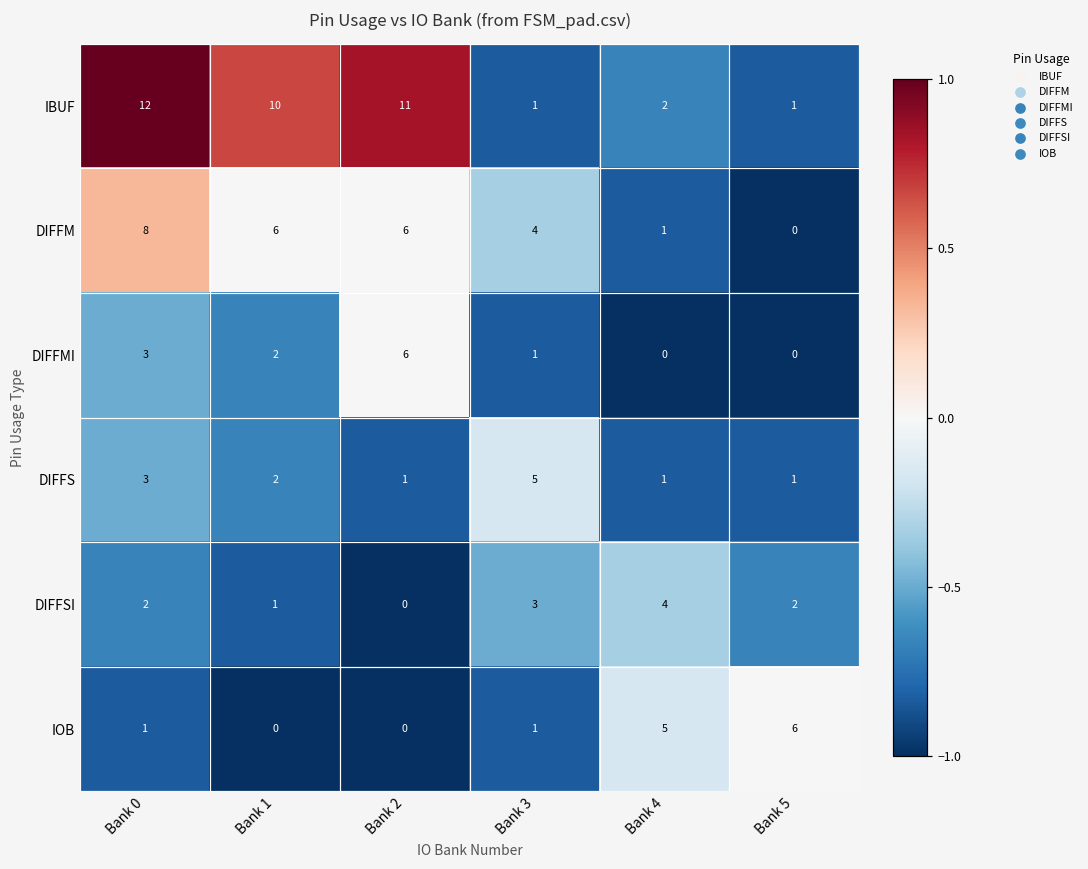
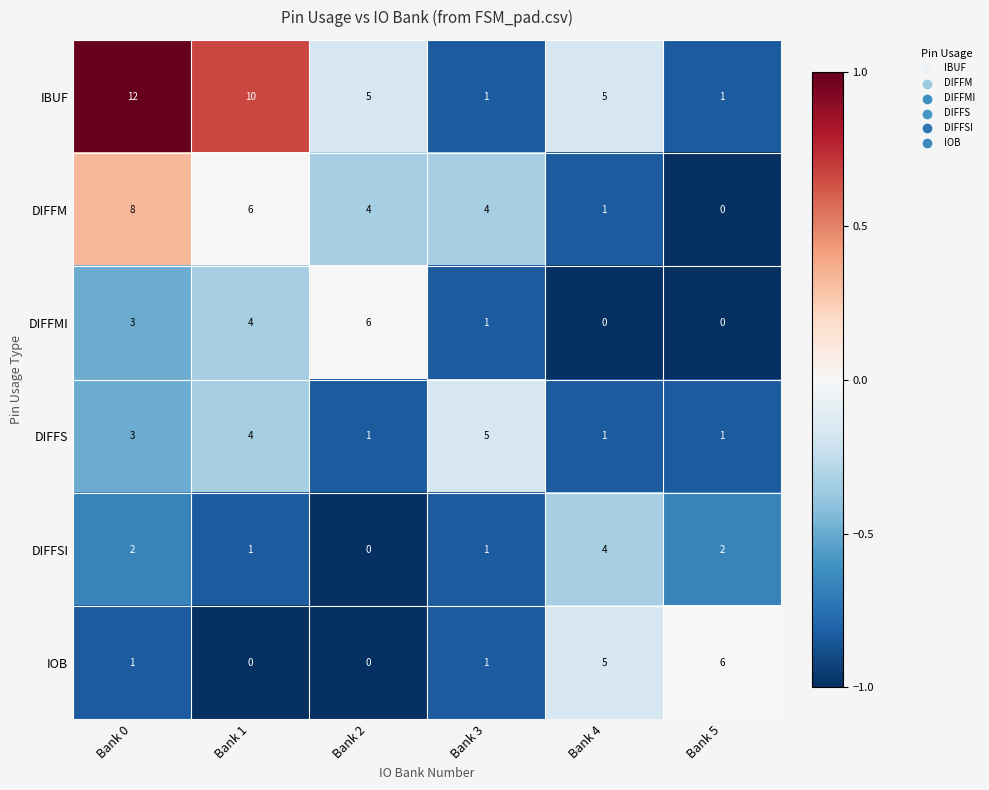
IBUF, Bank 2: 11 -> 5
IBUF, Bank 4: 2 -> 5
DIFFM, Bank 2: 6 -> 4
DIFFMI, Bank 1: 2 -> 4
DIFFS, Bank 1: 2 -> 4
DIFFSI, Bank 3: 3 -> 1
